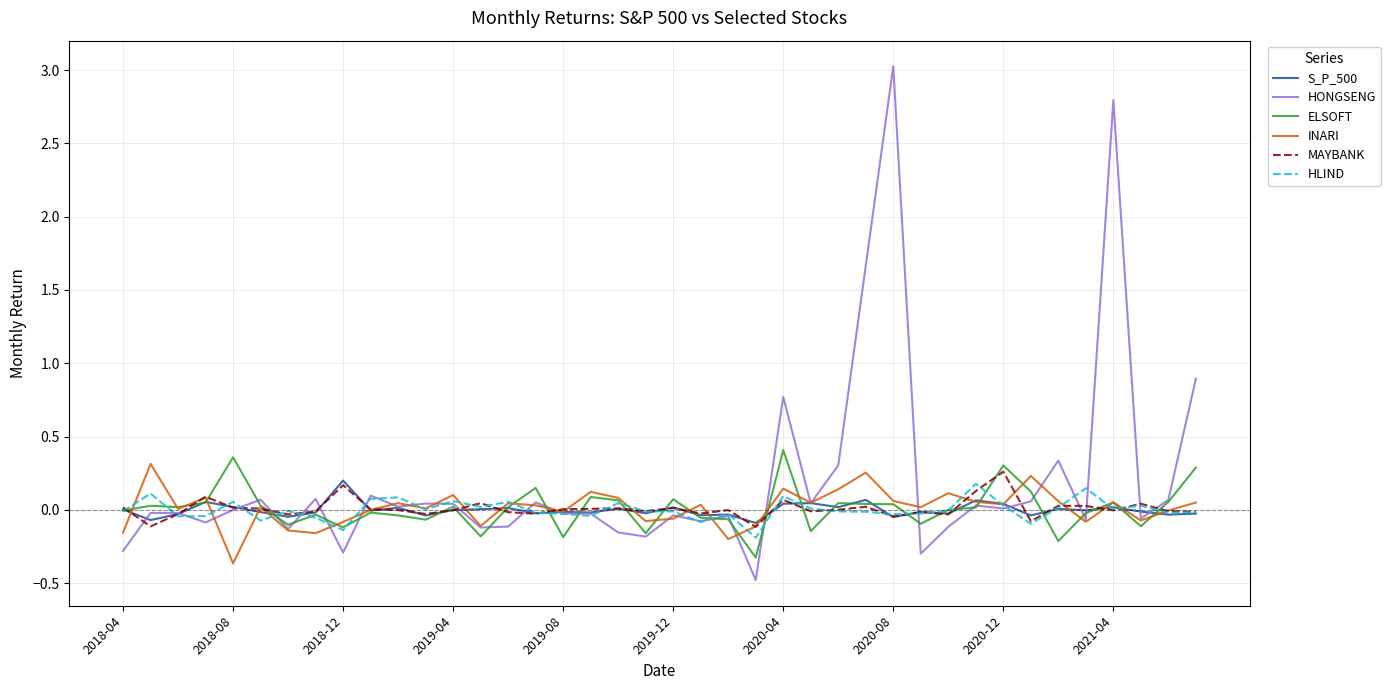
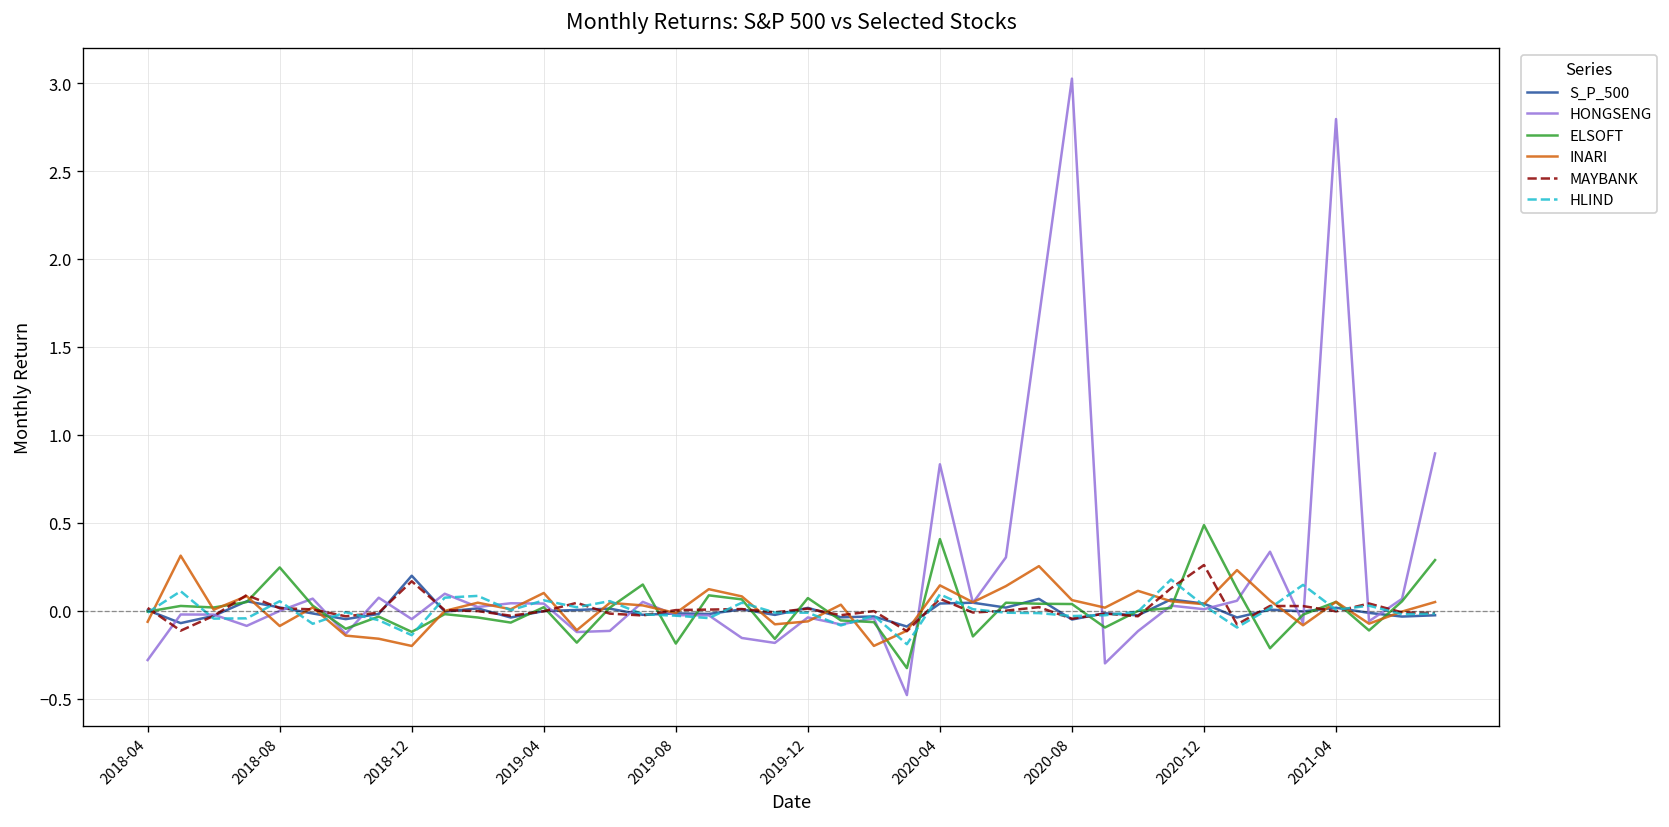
INARI, 2018-04: -0.15 -> -0.06
ELSOFT, 2018-08: 0.36 -> 0.25
INARI, 2018-08: -0.36 -> -0.09
HONGSENG, 2018-12: -0.29 -> -0.05
INARI, 2018-12: -0.08 -> -0.20
HONGSENG, 2020-04: 0.77 -> 0.83
ELSOFT, 2020-12: 0.30 -> 0.49
